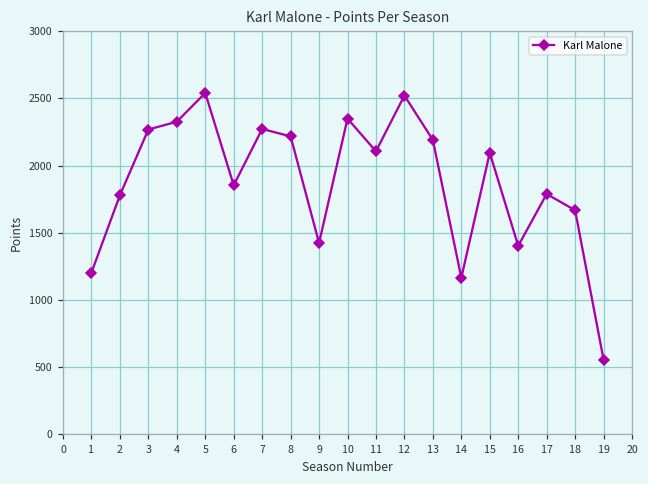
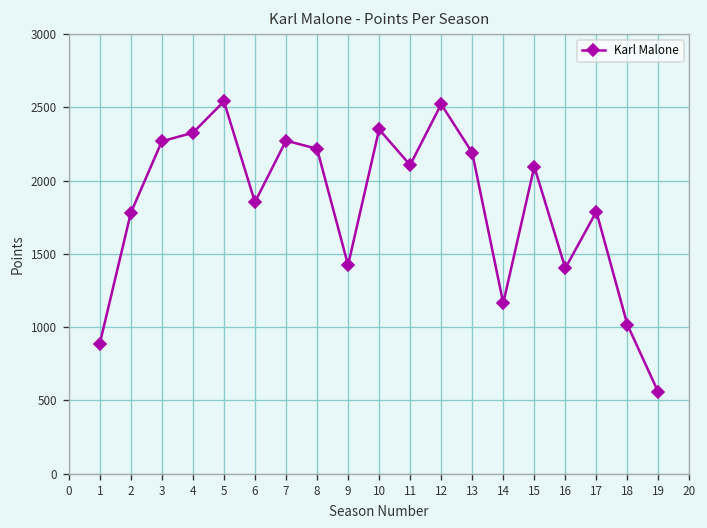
1: 1200 -> 890
18: 1670 -> 1020
